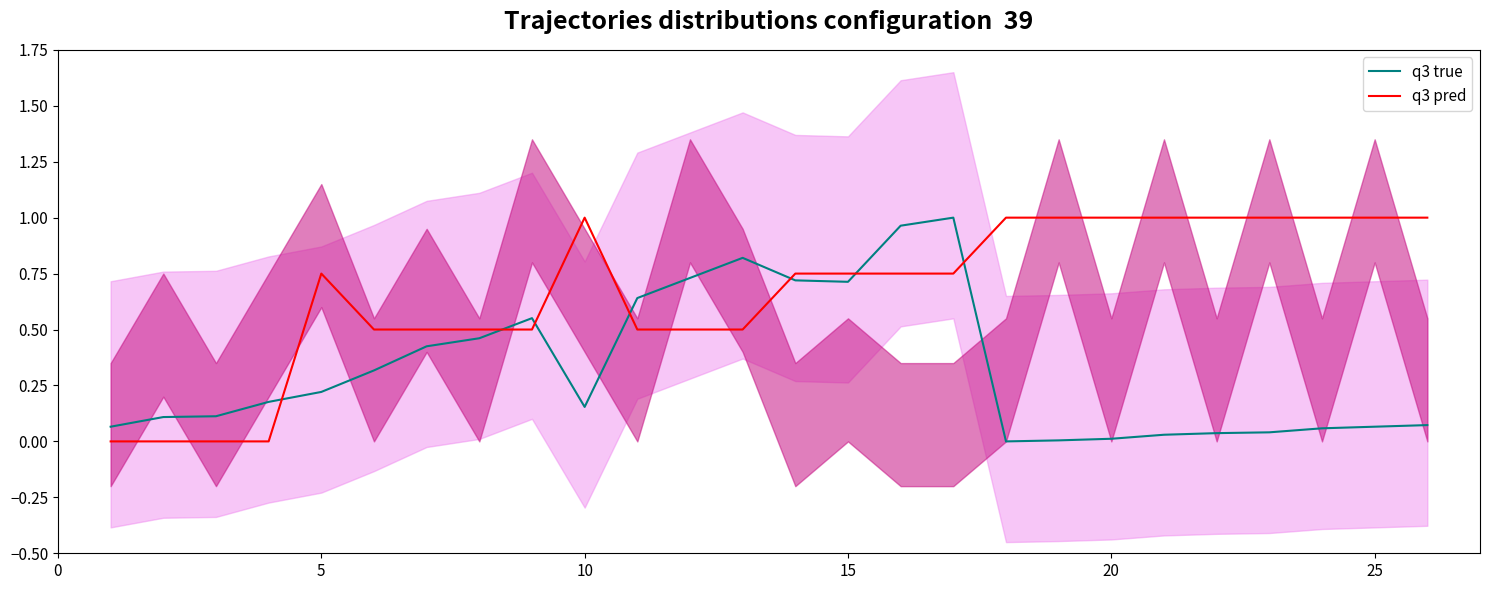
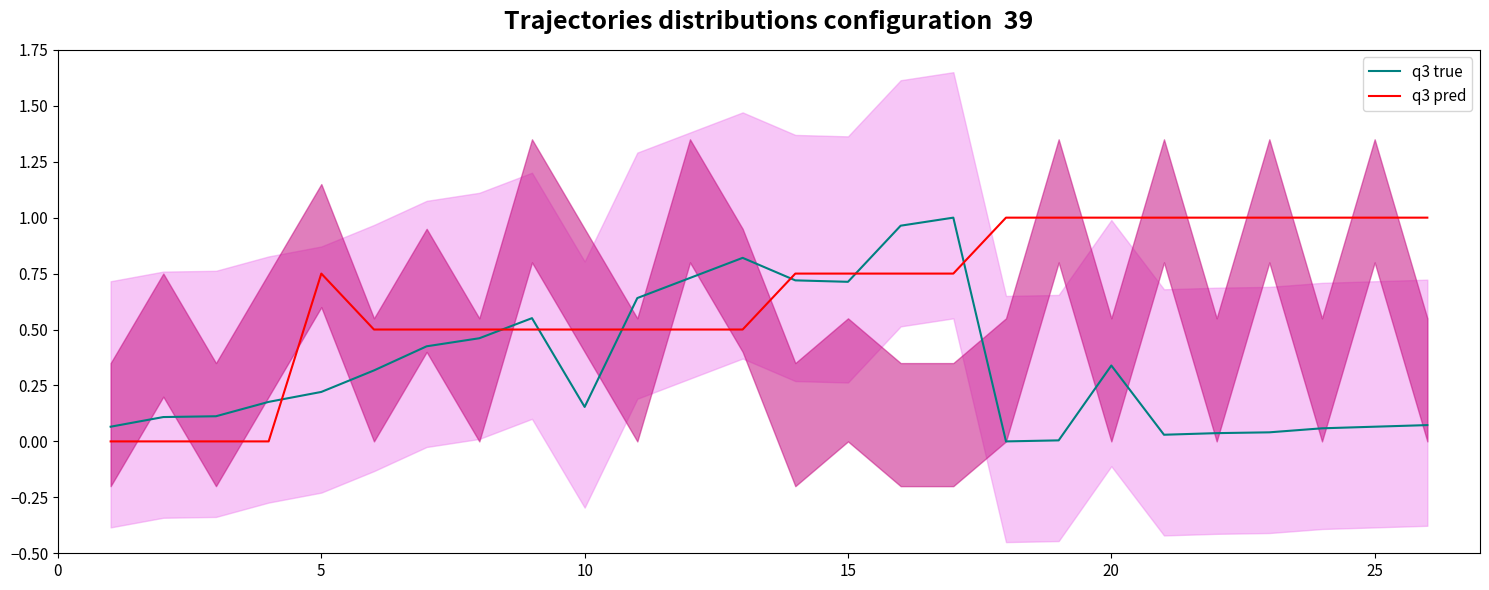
q3 pred, 10: 1.00 -> 0.50
q3 true, 20: 0.01 -> 0.34
